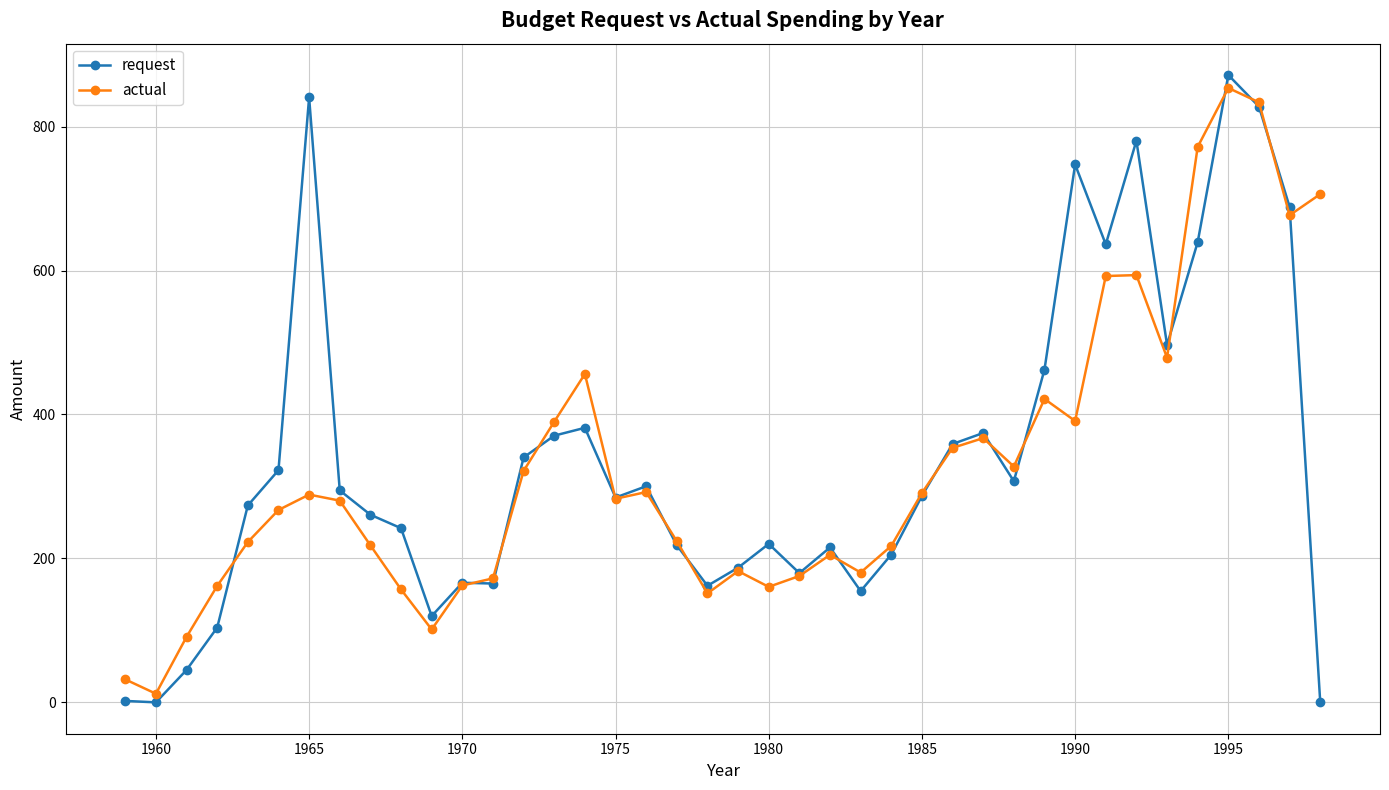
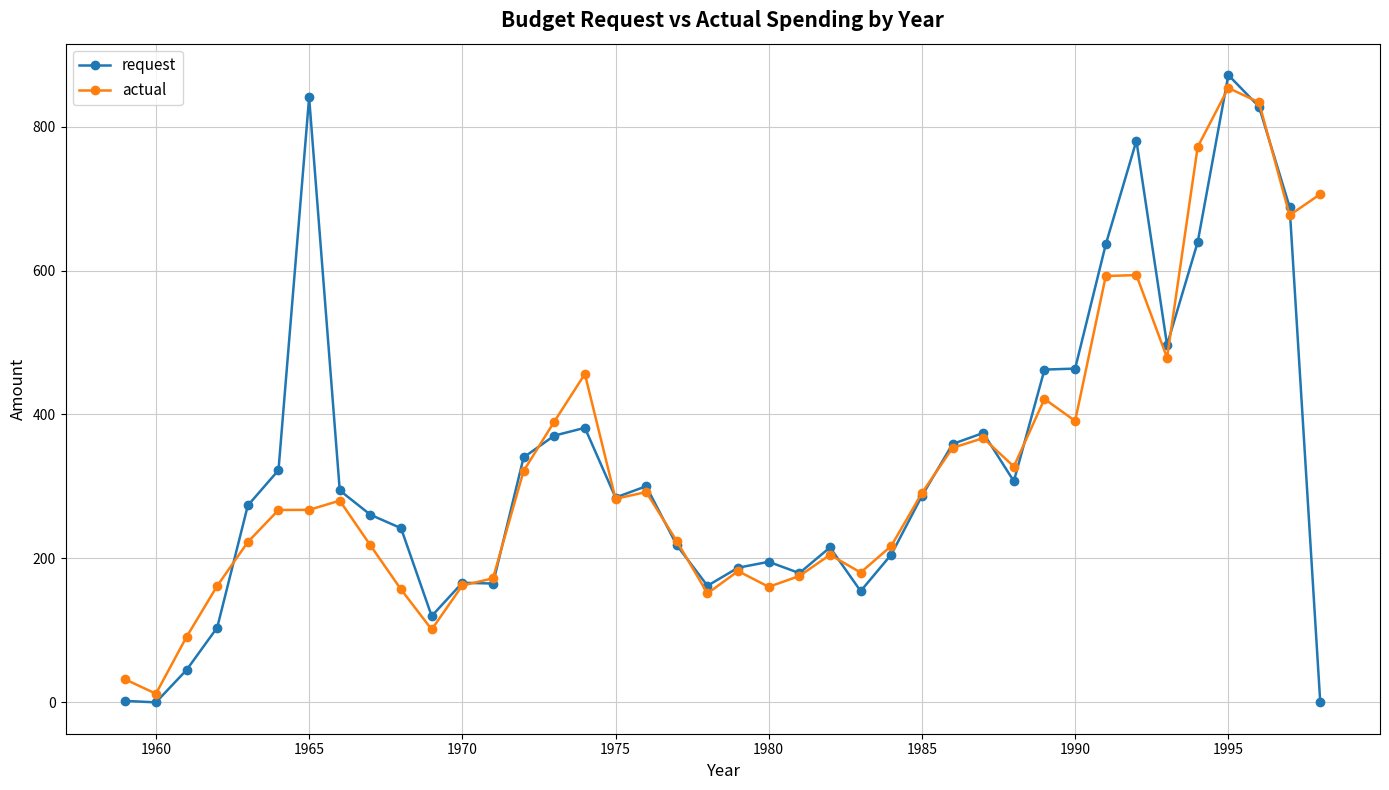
actual, 1965: 290 -> 270
request, 1980: 220 -> 200
request, 1990: 750 -> 460
